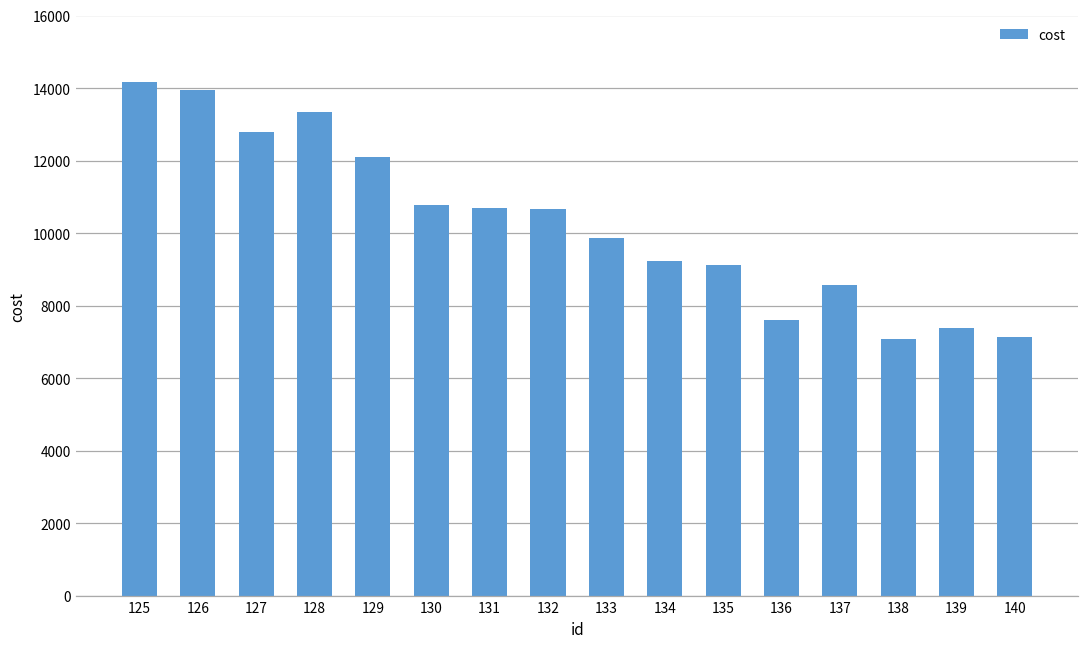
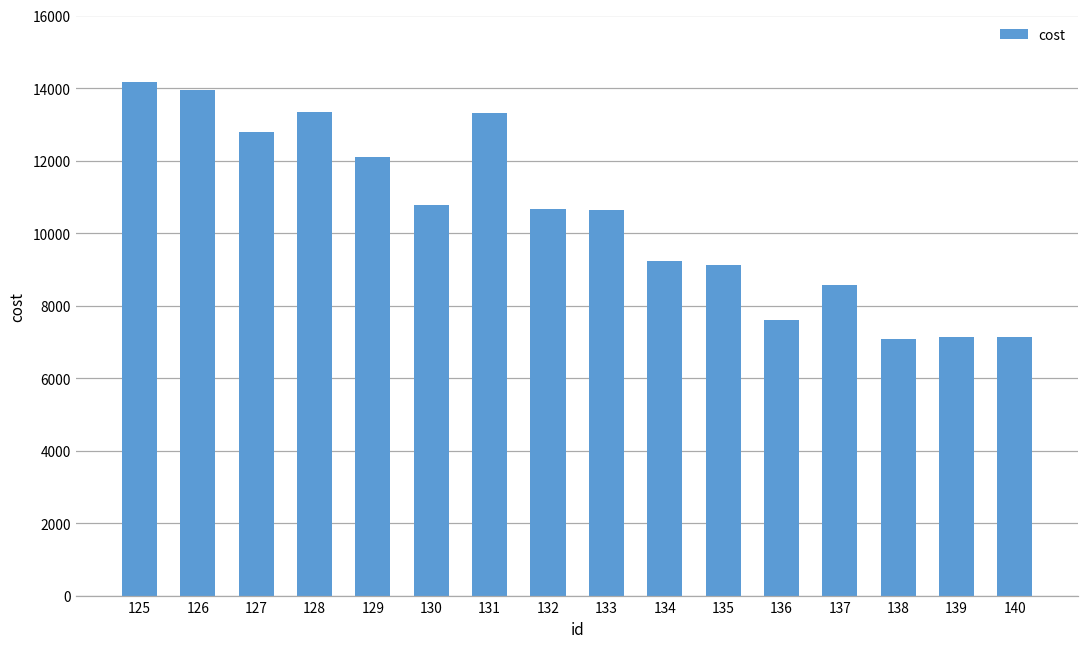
131: 10700 -> 13300
133: 9900 -> 10600
139: 7400 -> 7100
